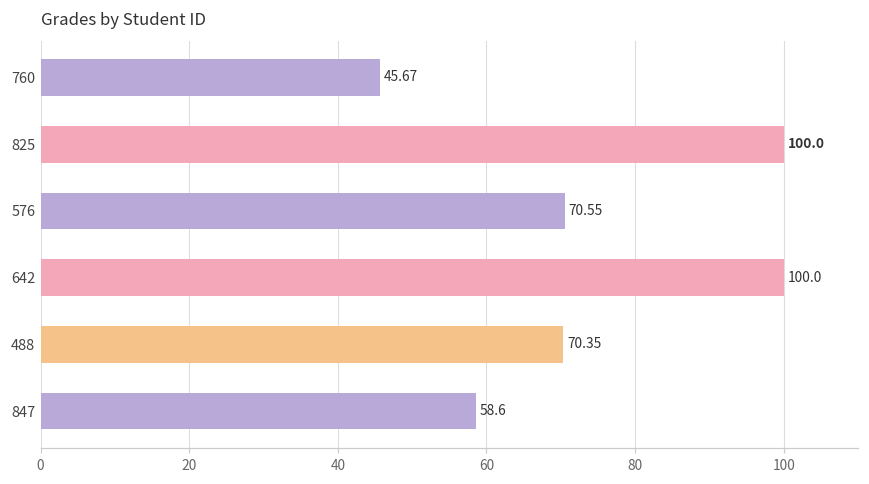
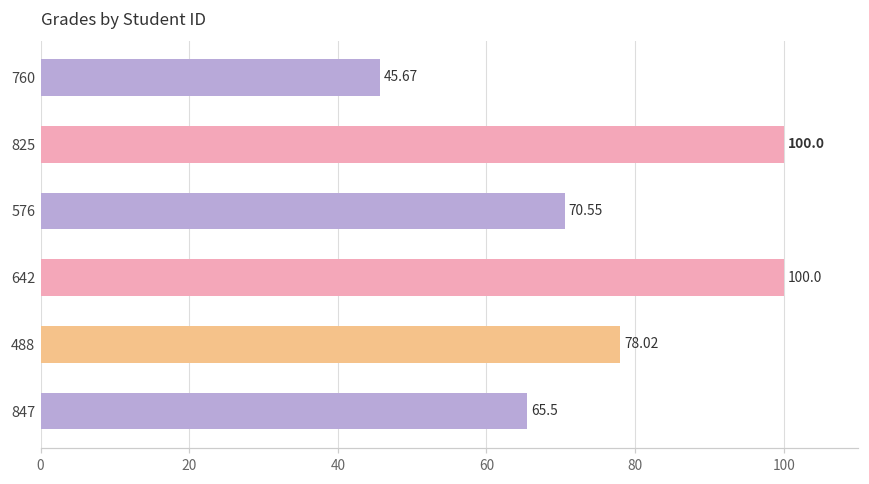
488: 70.35 -> 78.02
847: 58.6 -> 65.5
